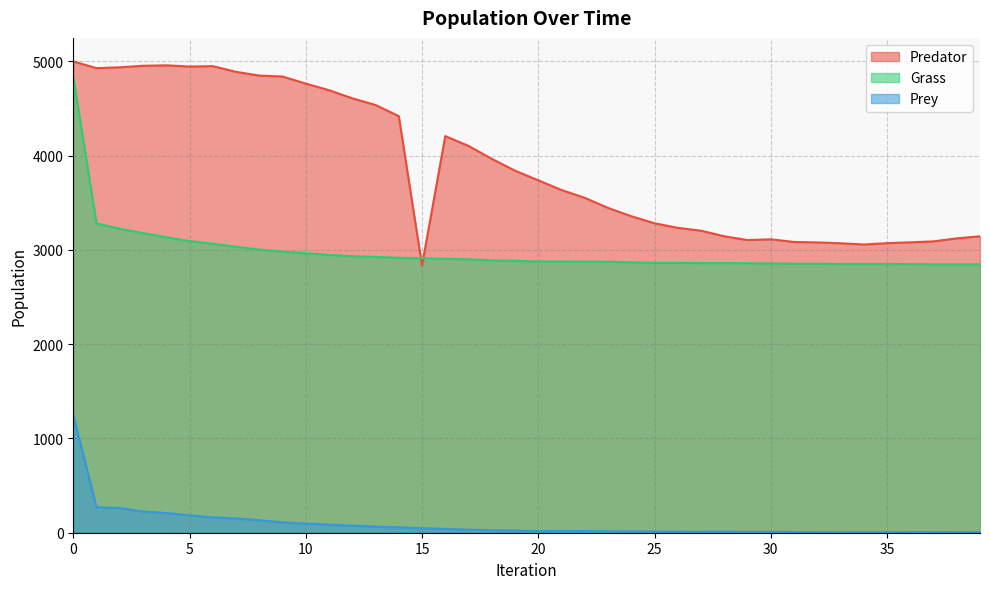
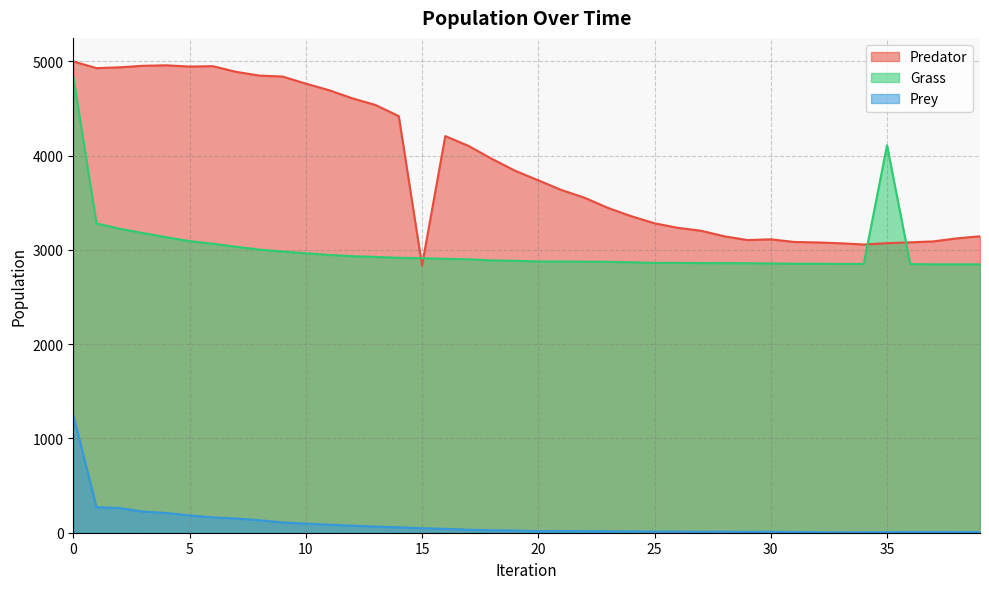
Grass, 35: 2900 -> 4100
